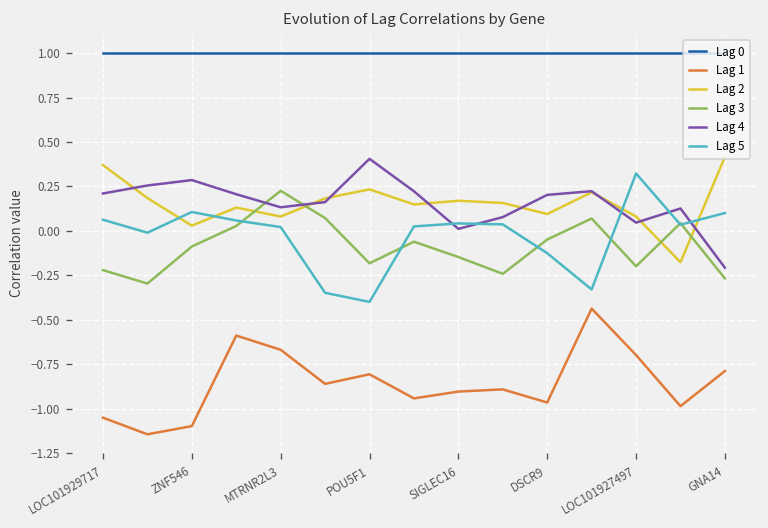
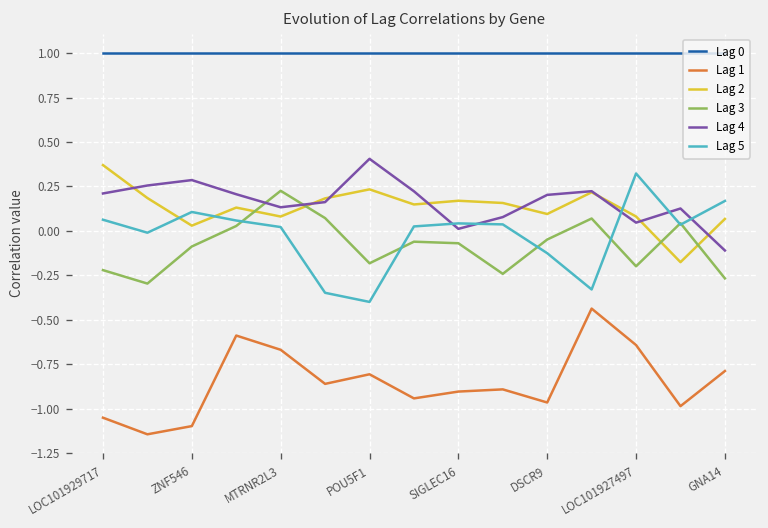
Lag 3, SIGLEC16: -0.15 -> -0.07
Lag 1, LOC101927497: -0.70 -> -0.64
Lag 2, GNA14: 0.42 -> 0.07
Lag 4, GNA14: -0.21 -> -0.11
Lag 5, GNA14: 0.10 -> 0.17
